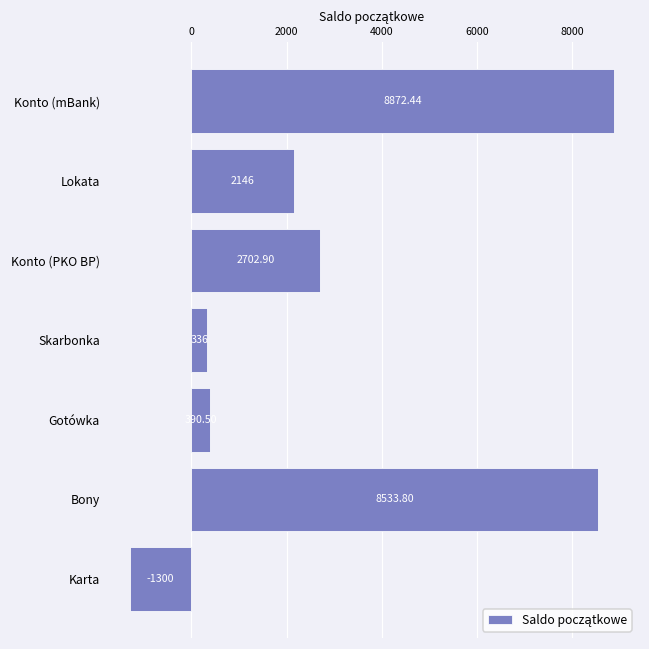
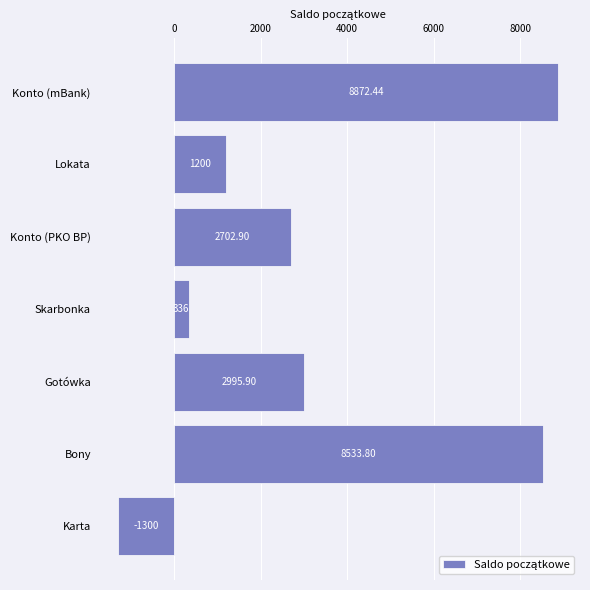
Lokata: 2146 -> 1200
Gotówka: 400 -> 3000
